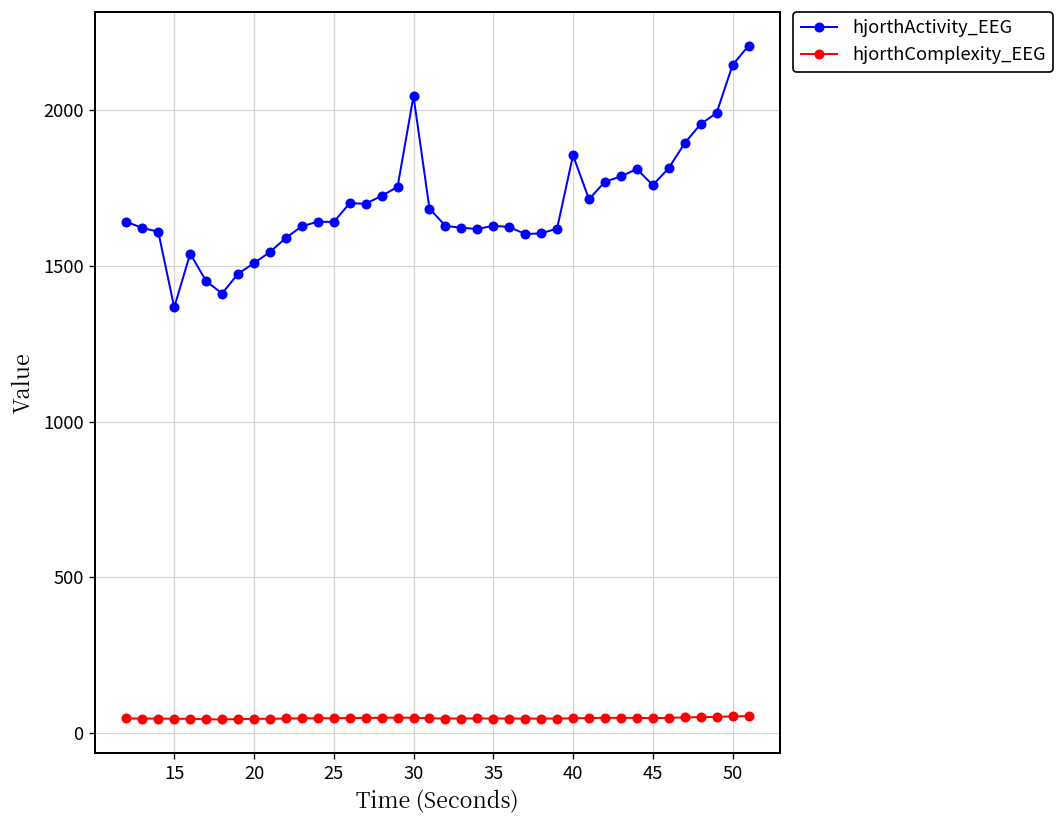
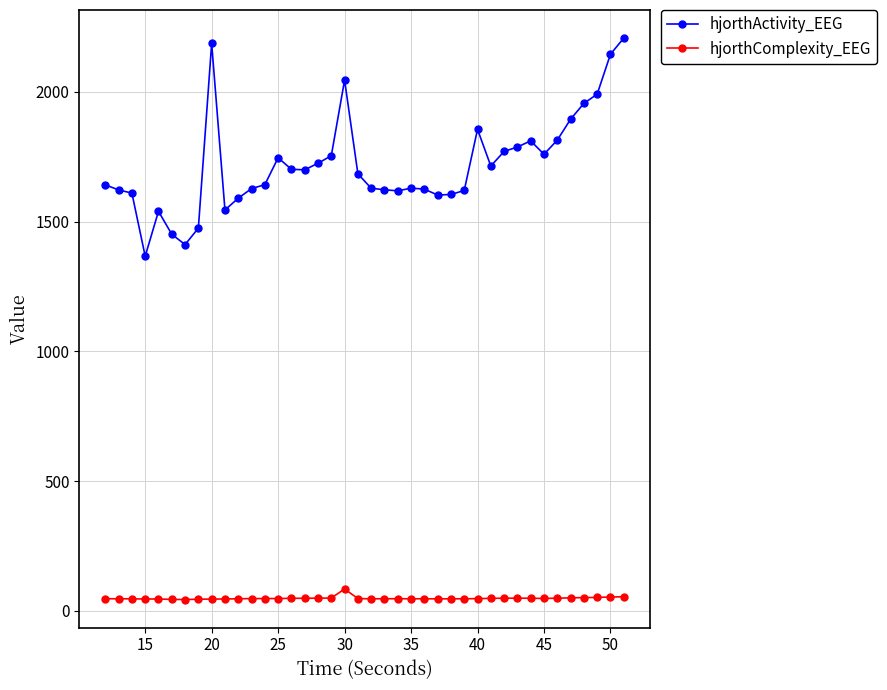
hjorthActivity_EEG, 20: 1510 -> 2190
hjorthActivity_EEG, 25: 1640 -> 1750
hjorthComplexity_EEG, 30: 50 -> 80
